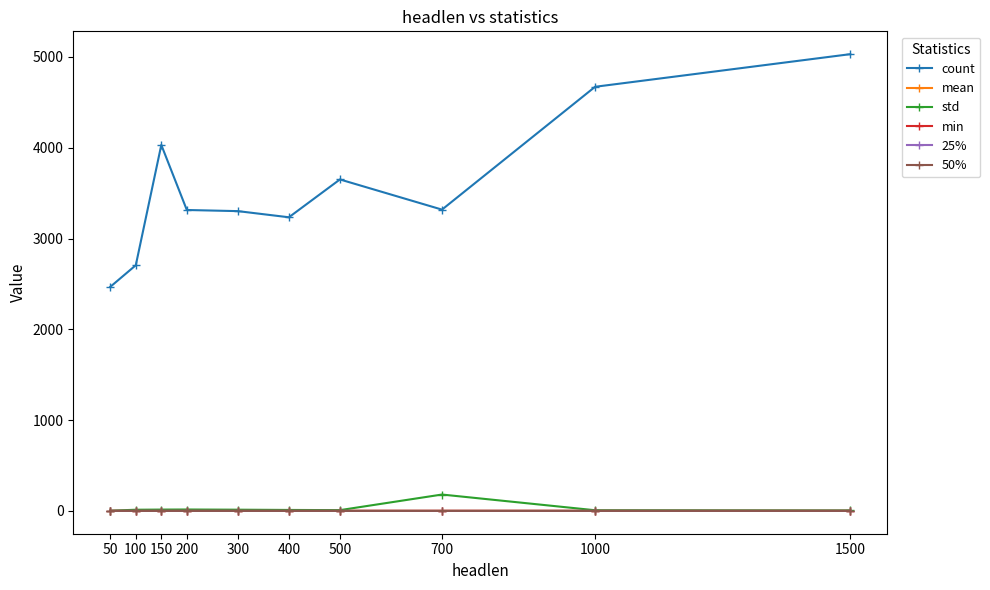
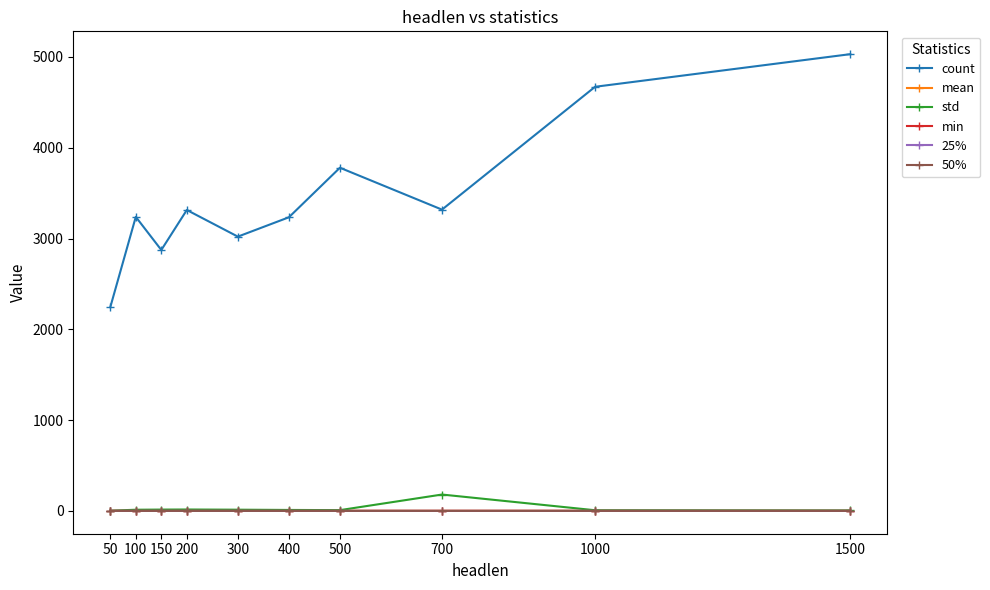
count, 50: 2500 -> 2200
count, 100: 2700 -> 3200
count, 150: 4000 -> 2900
count, 300: 3300 -> 3000
count, 500: 3700 -> 3800
